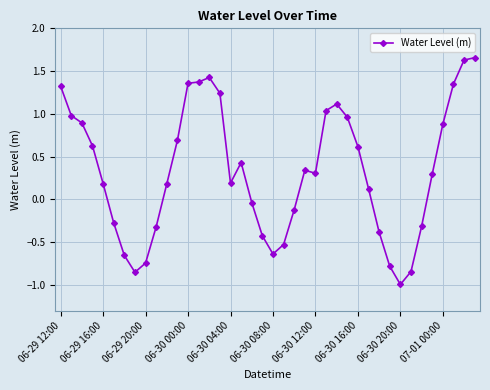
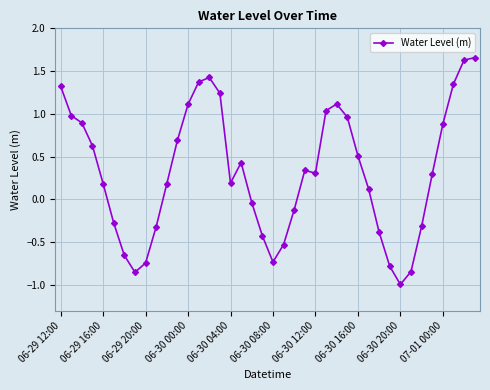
06-30 00:00: 1.4 -> 1.1
06-30 08:00: -0.6 -> -0.7
06-30 16:00: 0.6 -> 0.5
